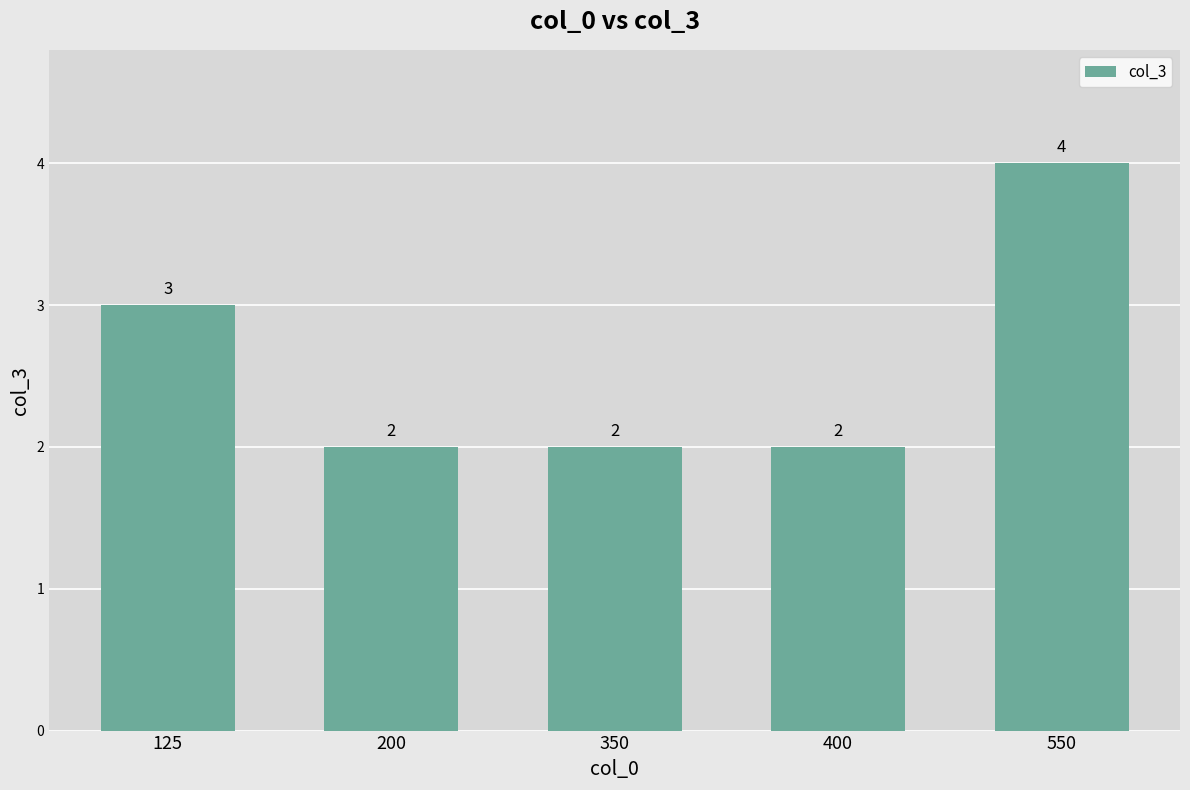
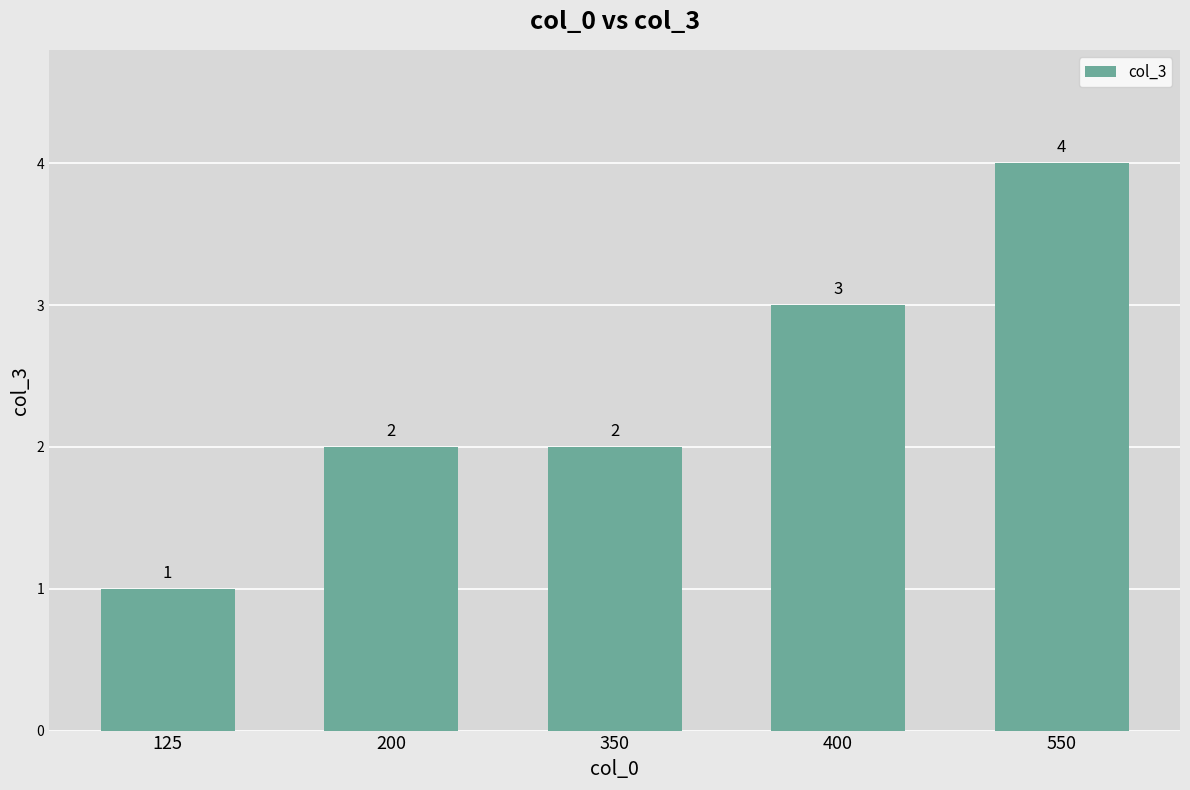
125: 3 -> 1
400: 2 -> 3
